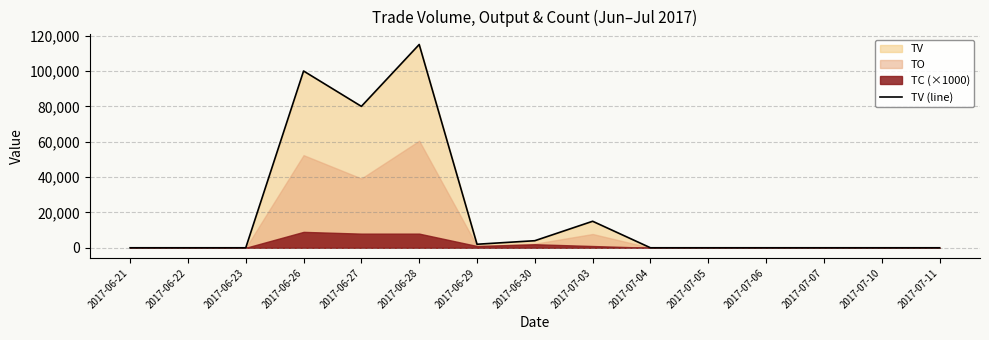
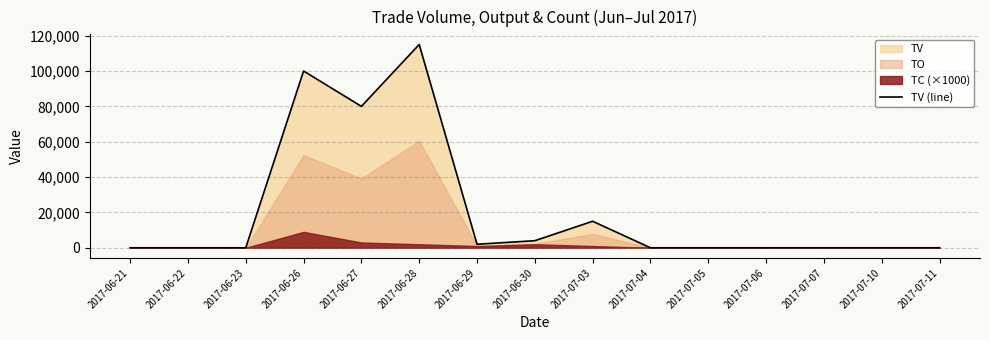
TC (×1000), 2017-06-27: 8,000 -> 3,000
TC (×1000), 2017-06-28: 8,000 -> 2,000
